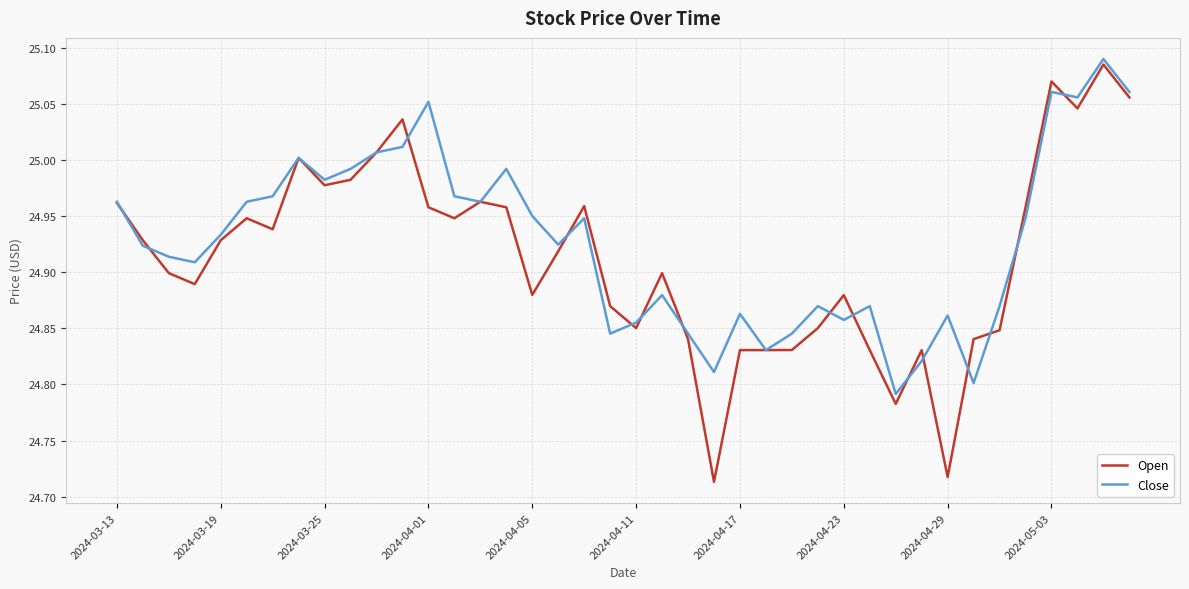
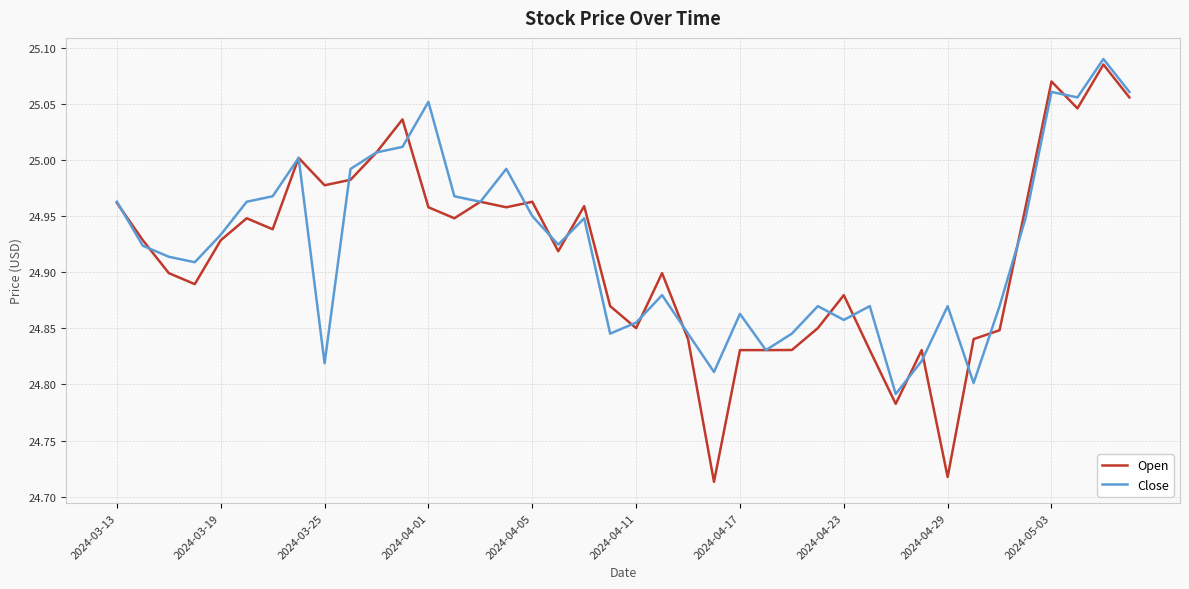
Close, 2024-03-25: 24.982 -> 24.819
Open, 2024-04-05: 24.880 -> 24.963
Close, 2024-04-29: 24.861 -> 24.870
